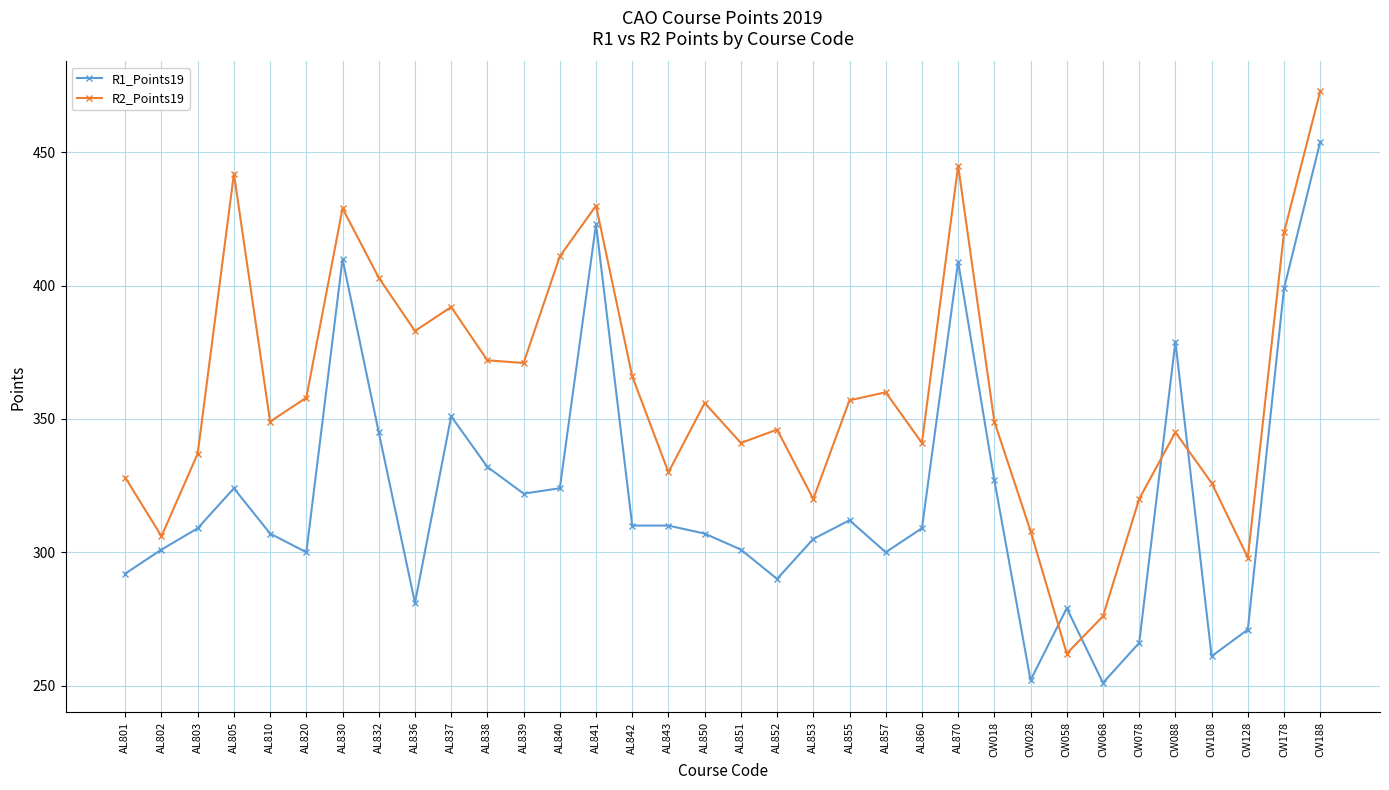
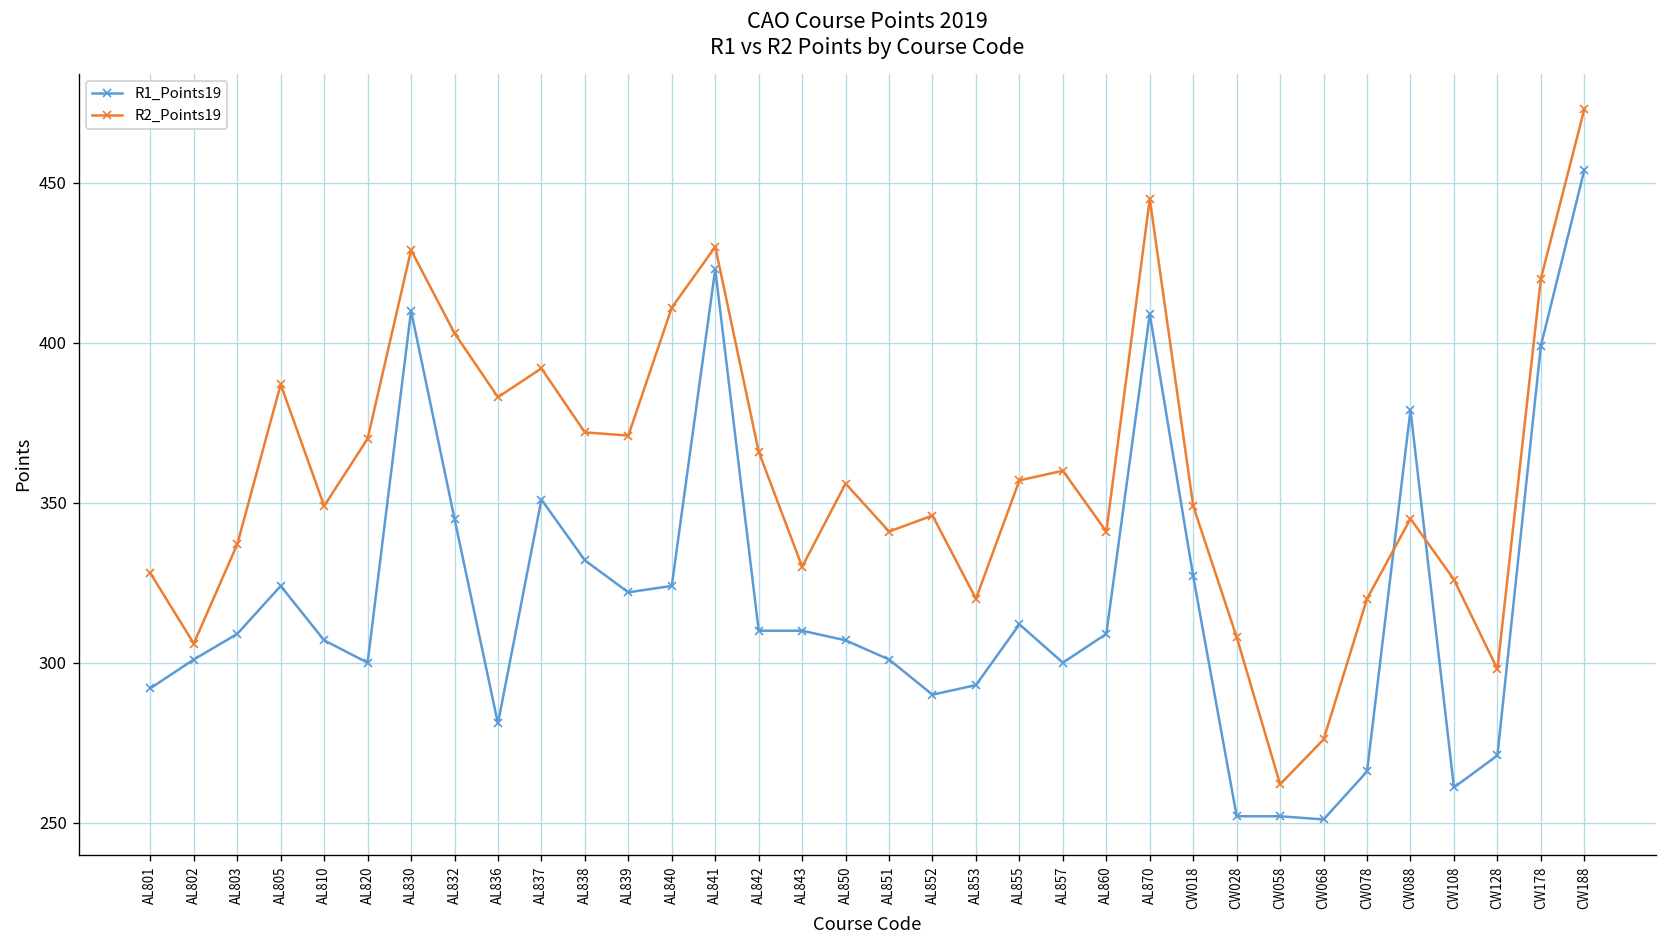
R2_Points19, AL805: 442 -> 387
R2_Points19, AL820: 358 -> 370
R1_Points19, AL853: 305 -> 293
R1_Points19, CW058: 279 -> 252
